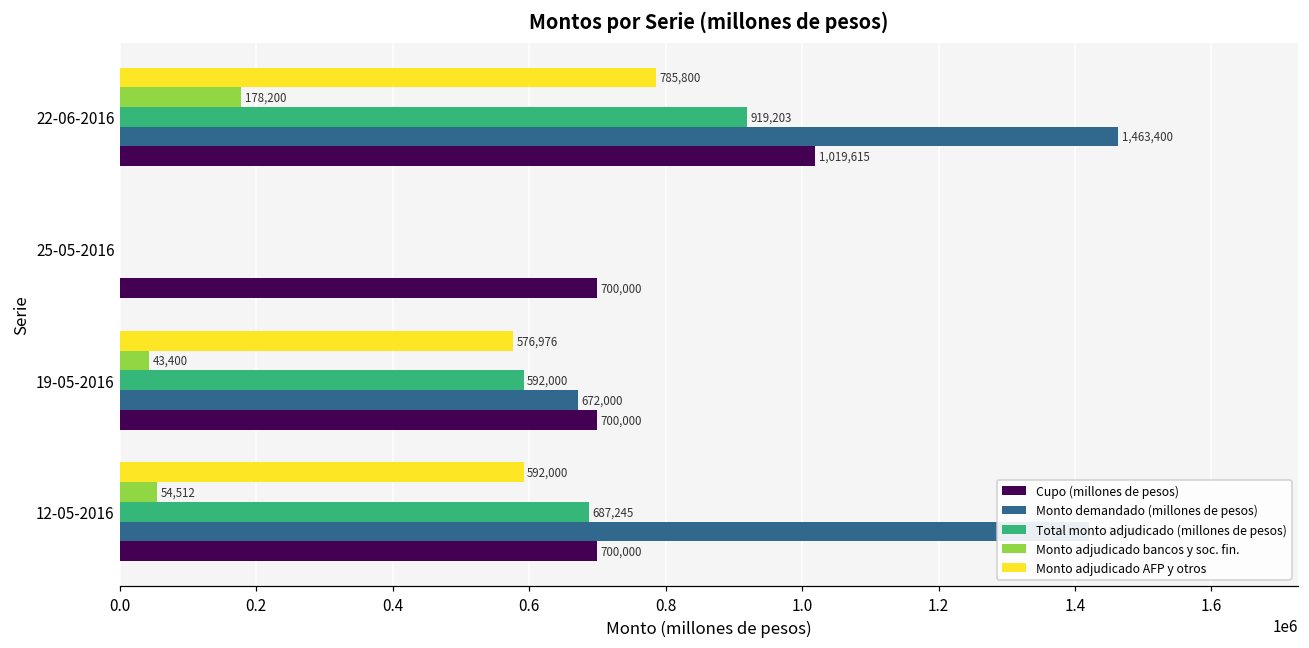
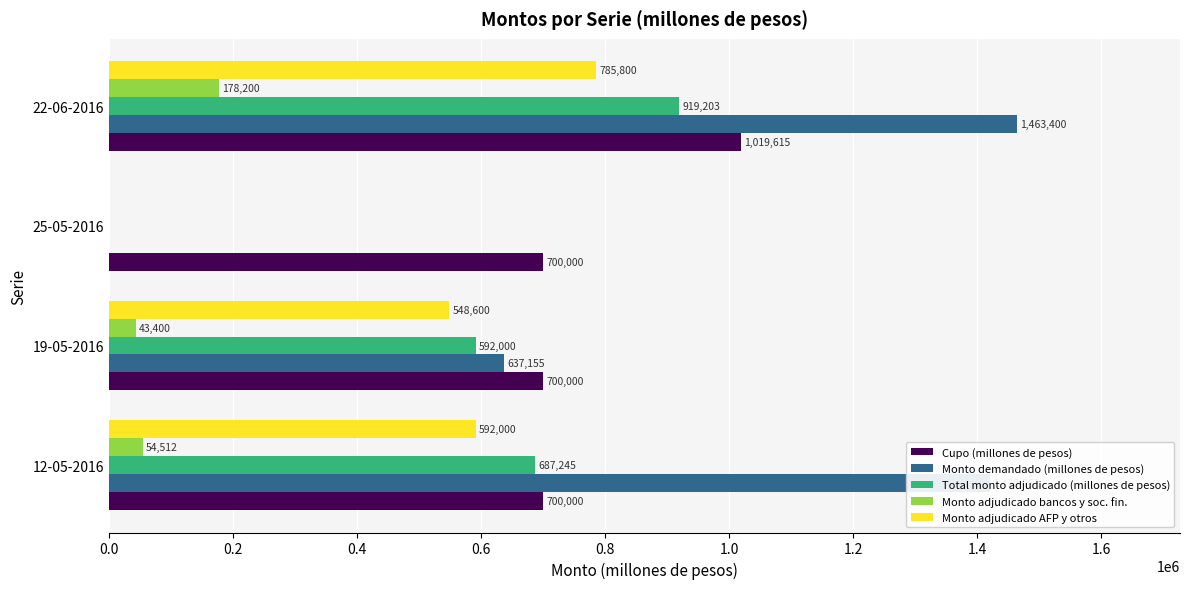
Monto adjudicado AFP y otros, 19-05-2016: 576,976 -> 548,600
Monto demandado (millones de pesos), 19-05-2016: 672,000 -> 637,155
